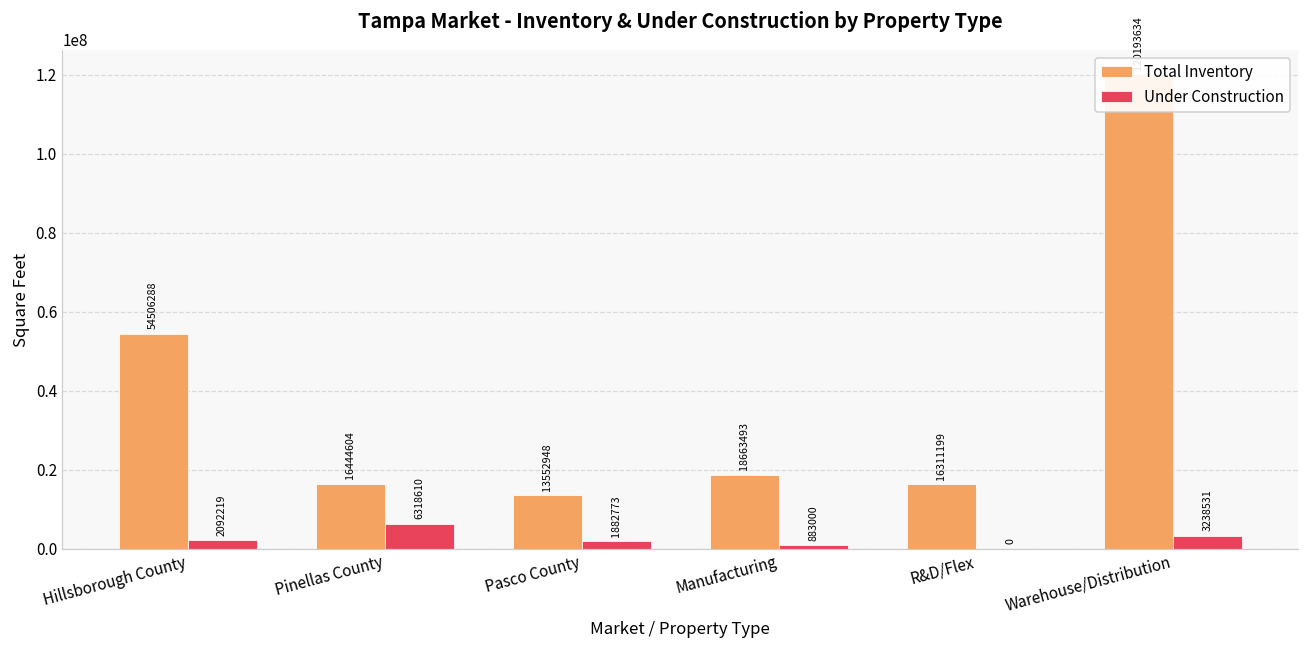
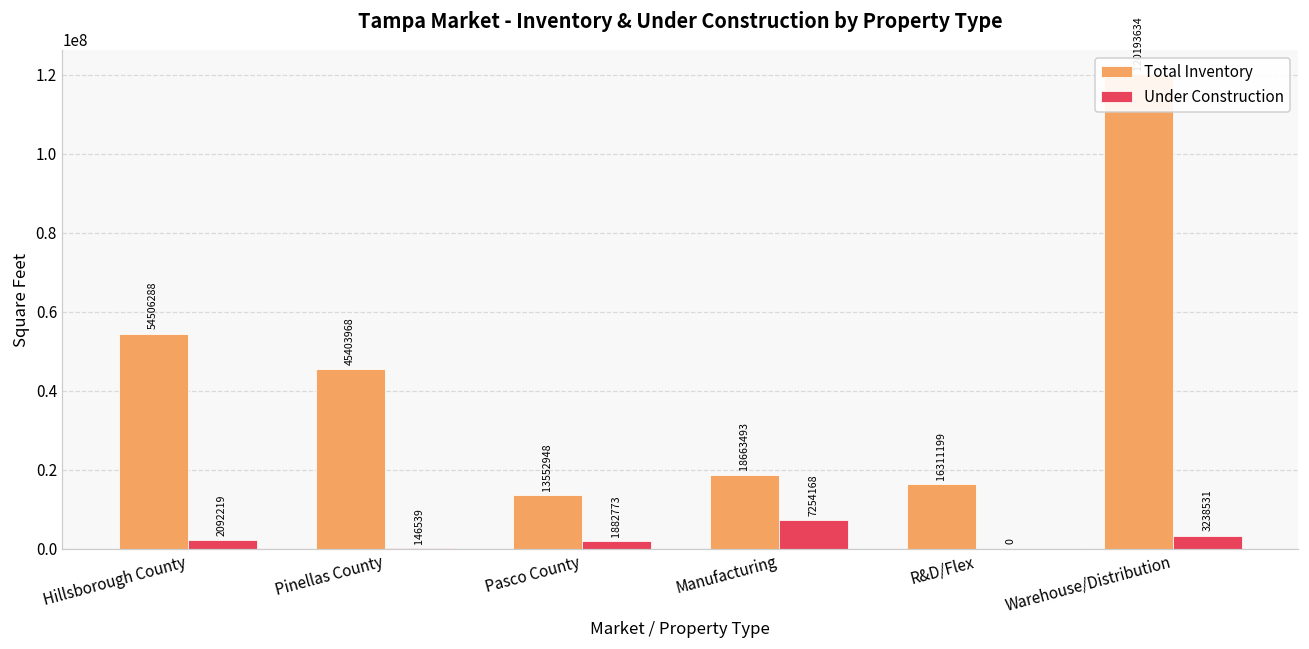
Total Inventory, Pinellas County: 16444604 -> 45403968
Under Construction, Pinellas County: 6318610 -> 146539
Under Construction, Manufacturing: 883000 -> 7254168
